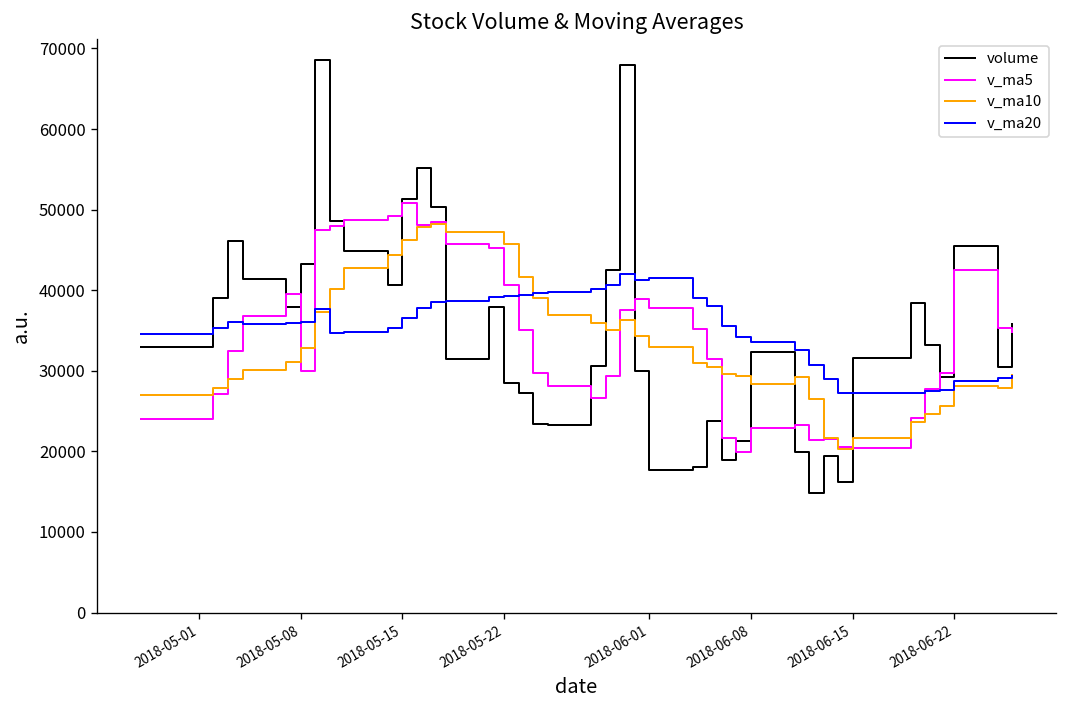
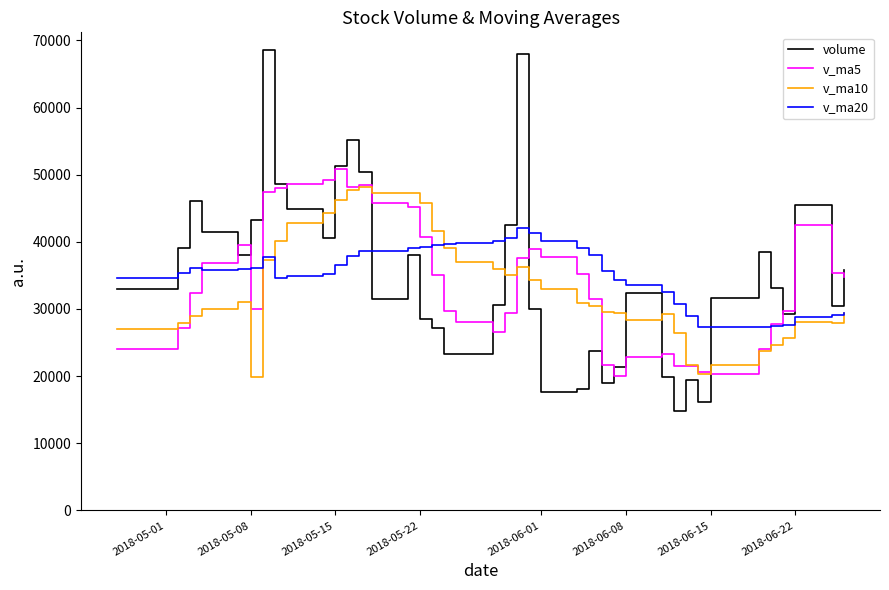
v_ma10, 2018-05-08: 33000 -> 20000
v_ma20, 2018-06-01: 42000 -> 40000
